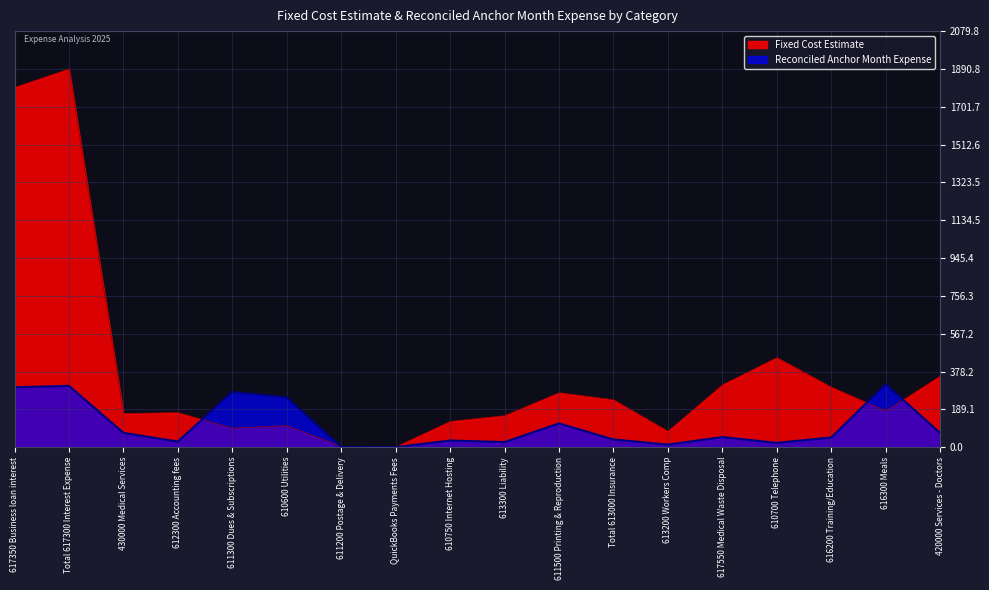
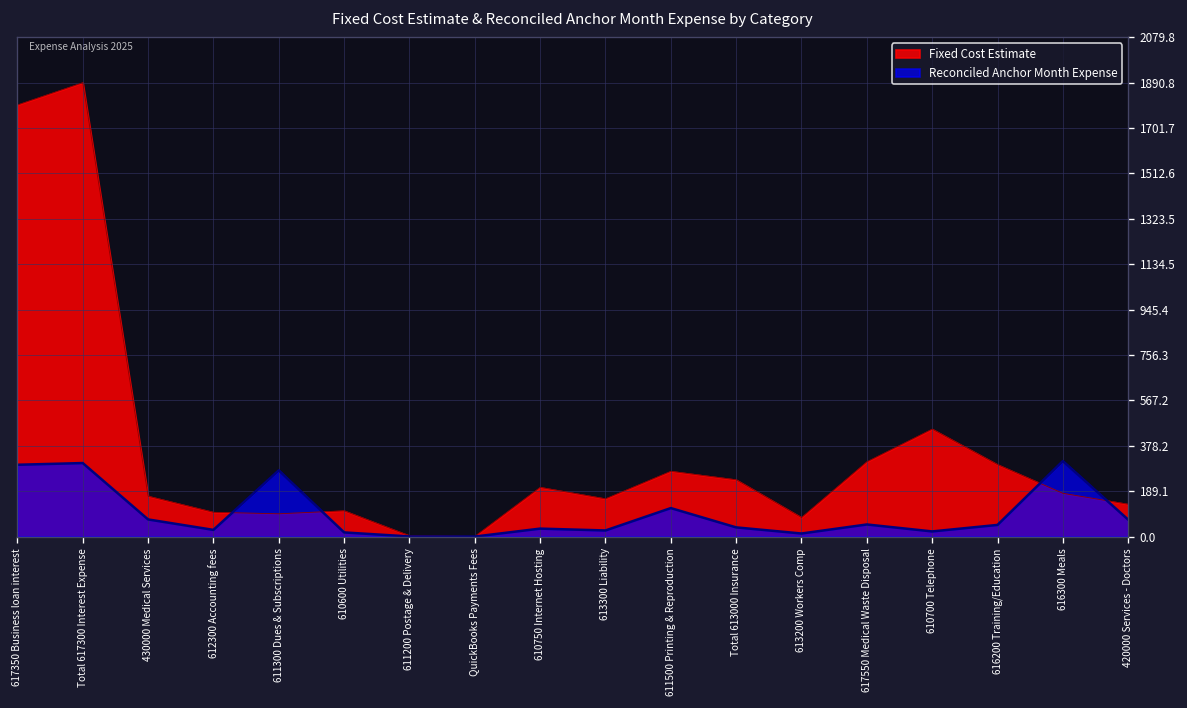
Fixed Cost Estimate, 612300 Accounting fees: 170 -> 100
Reconciled Anchor Month Expense, 610600 Utilities: 250 -> 20
Fixed Cost Estimate, 610750 Internet Hosting: 130 -> 200
Fixed Cost Estimate, 420000 Services - Doctors: 360 -> 130
